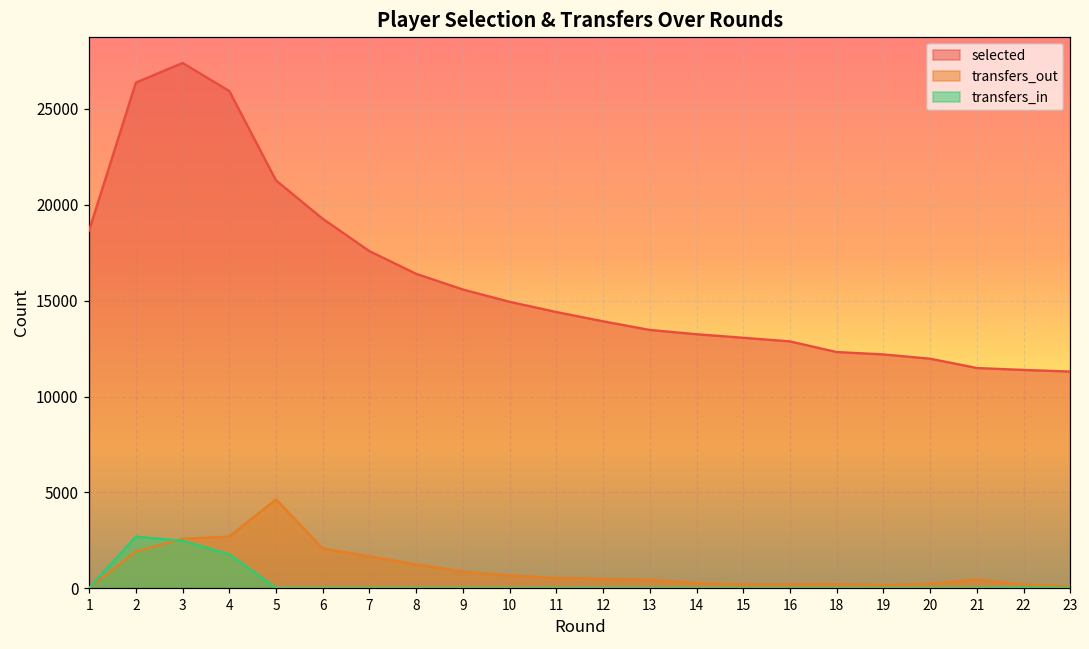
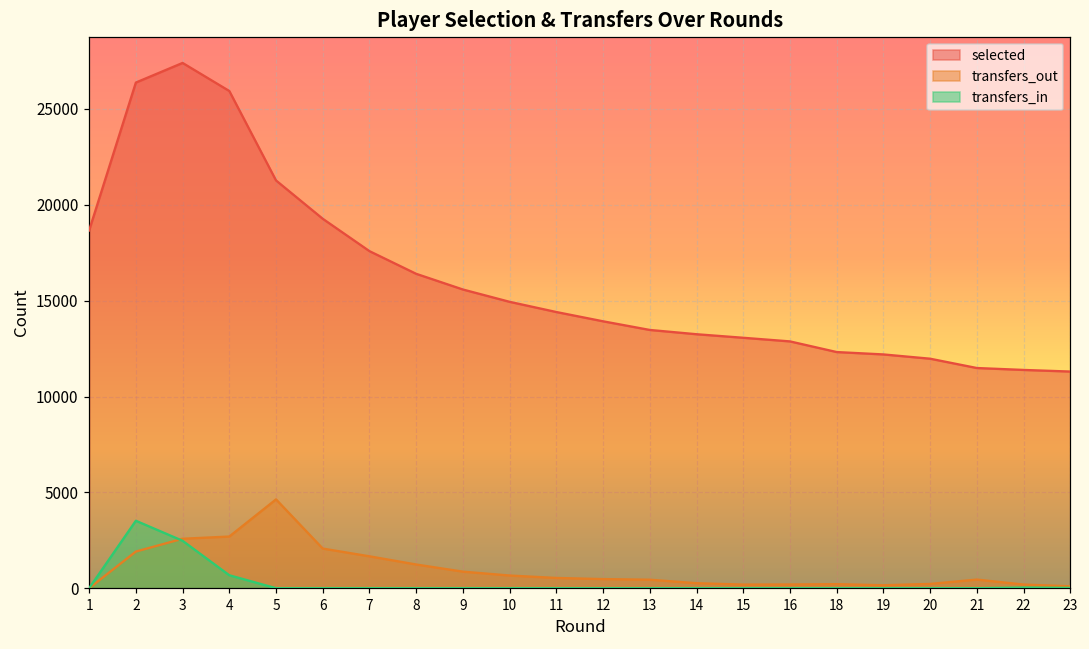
transfers_in, 2: 2700 -> 3500
transfers_in, 4: 1800 -> 700
